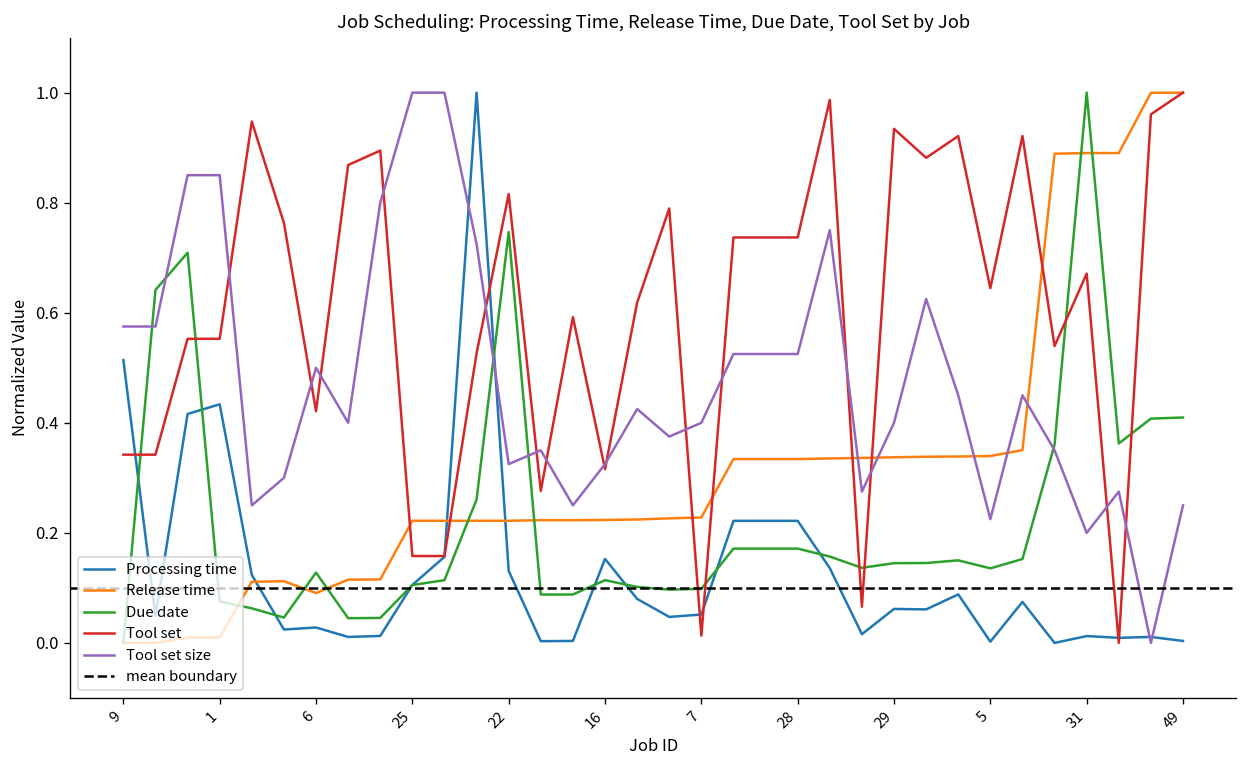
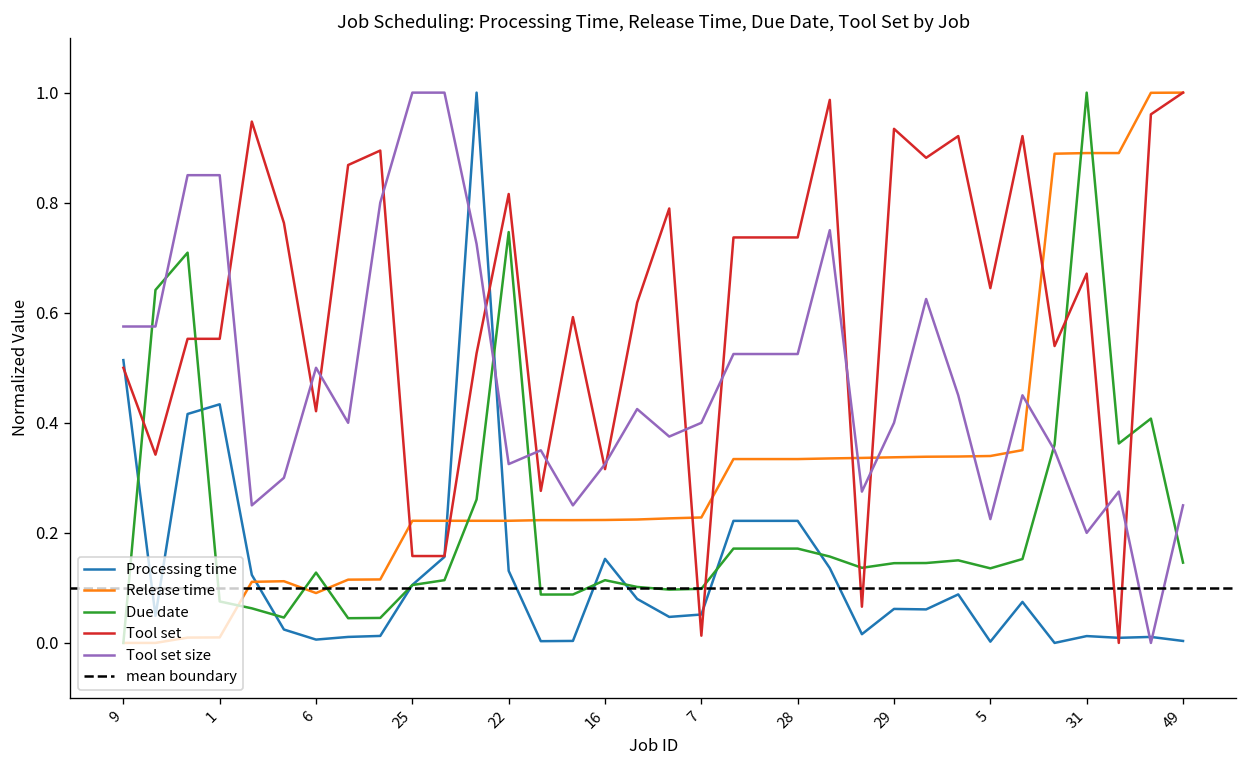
Tool set, 9: 0.34 -> 0.50
Processing time, 6: 0.03 -> 0.01
Due date, 49: 0.41 -> 0.15
